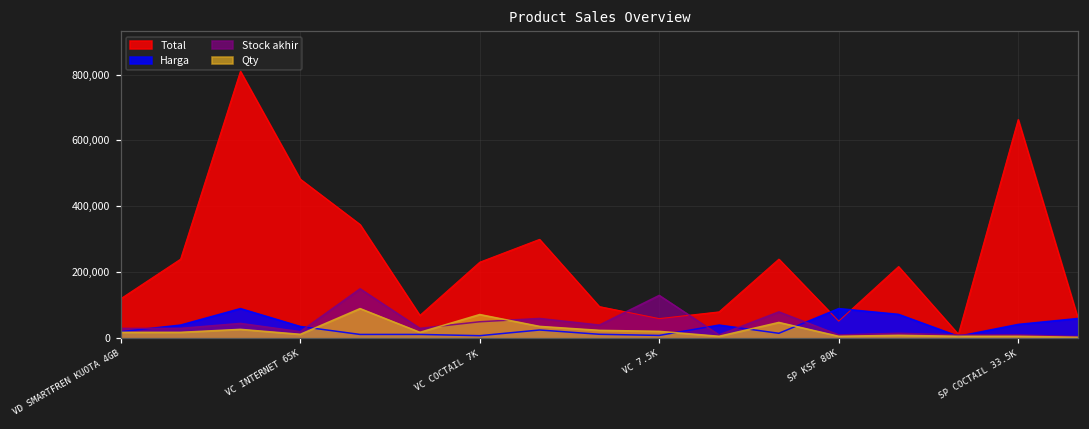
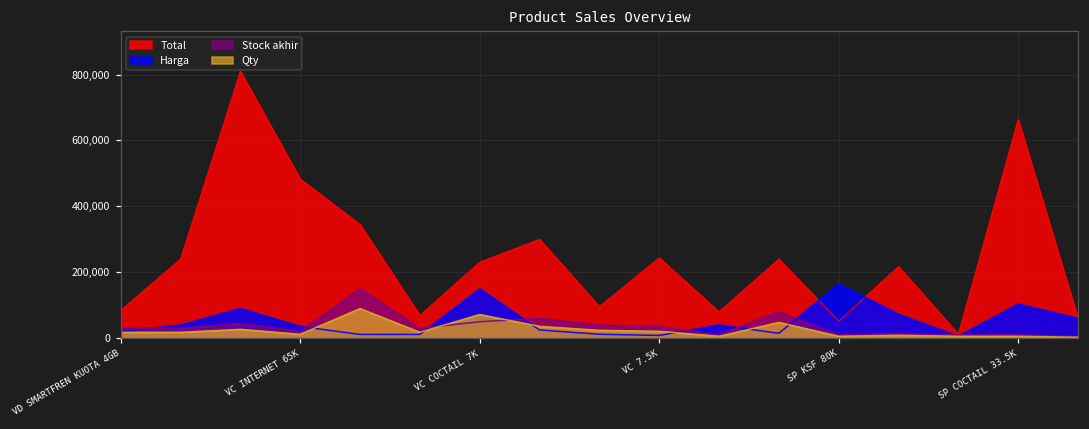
Total, VD SMARTFREN KUOTA 4GB: 120,000 -> 80,000
Harga, VC COCTAIL 7K: 10,000 -> 150,000
Total, VC 7.5K: 60,000 -> 240,000
Stock akhir, VC 7.5K: 130,000 -> 40,000
Harga, SP KSF 80K: 90,000 -> 160,000
Harga, SP COCTAIL 33.5K: 40,000 -> 100,000
